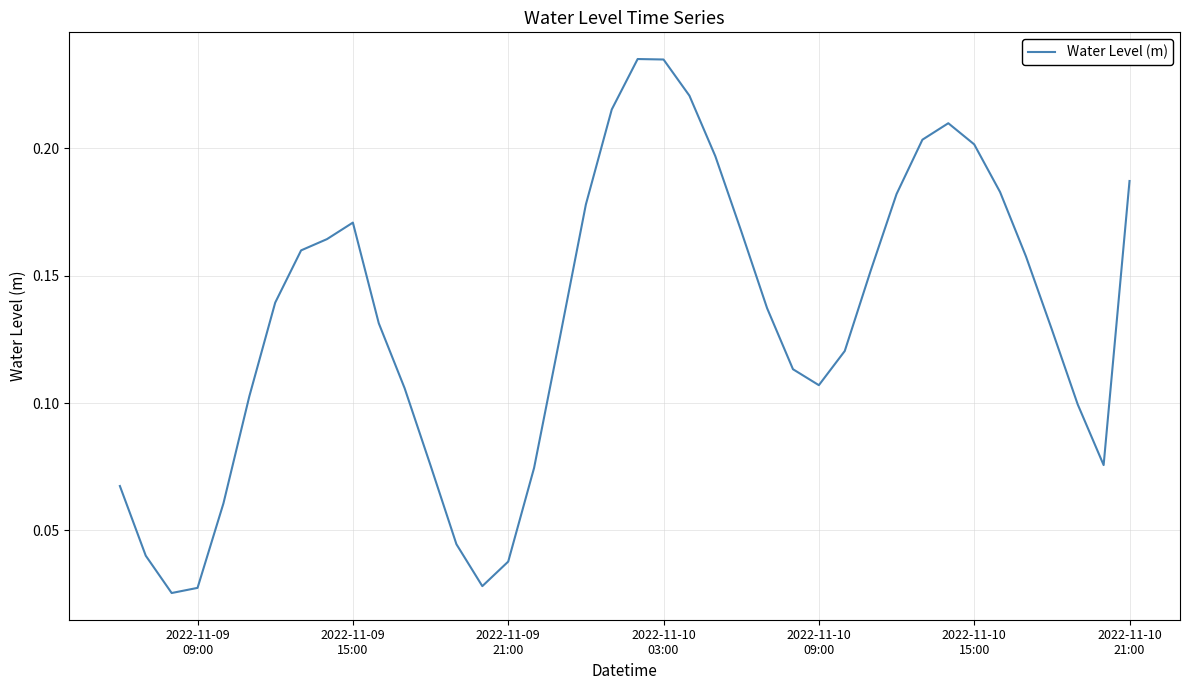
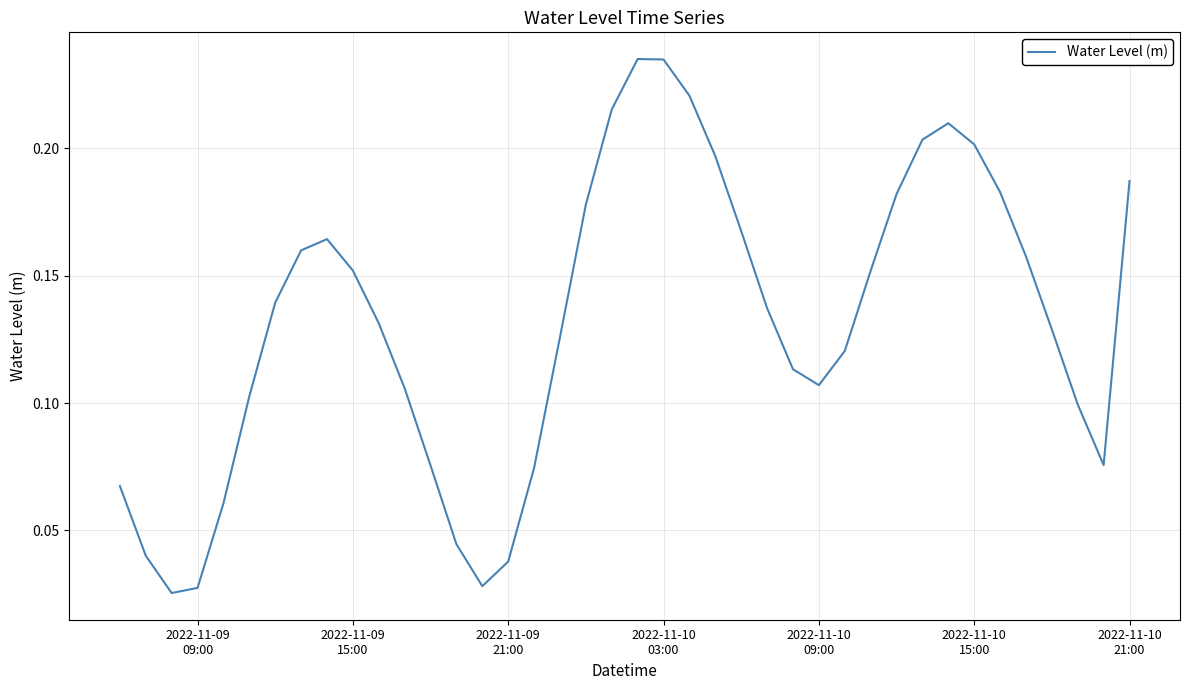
2022-11-09 15:00: 0.171 -> 0.152
